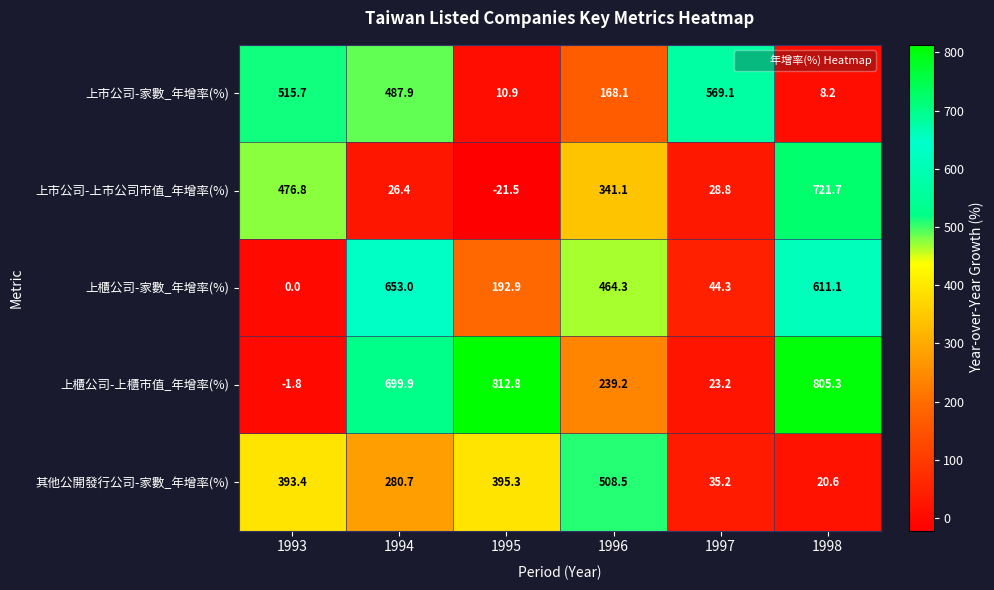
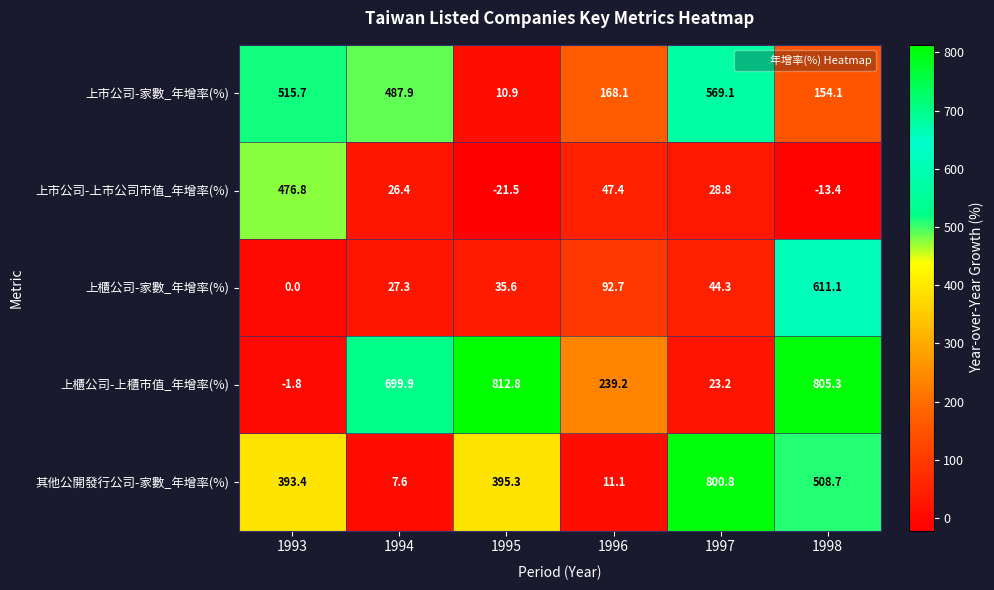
上市公司-家數_年增率(%), 1998: 8.2 -> 154.1
上市公司-上市公司市值_年增率(%), 1996: 341.1 -> 47.4
上市公司-上市公司市值_年增率(%), 1998: 721.7 -> -13.4
上櫃公司-家數_年增率(%), 1994: 653.0 -> 27.3
上櫃公司-家數_年增率(%), 1995: 192.9 -> 35.6
上櫃公司-家數_年增率(%), 1996: 464.3 -> 92.7
其他公開發行公司-家數_年增率(%), 1994: 280.7 -> 7.6
其他公開發行公司-家數_年增率(%), 1996: 508.5 -> 11.1
其他公開發行公司-家數_年增率(%), 1997: 35.2 -> 800.8
其他公開發行公司-家數_年增率(%), 1998: 20.6 -> 508.7
